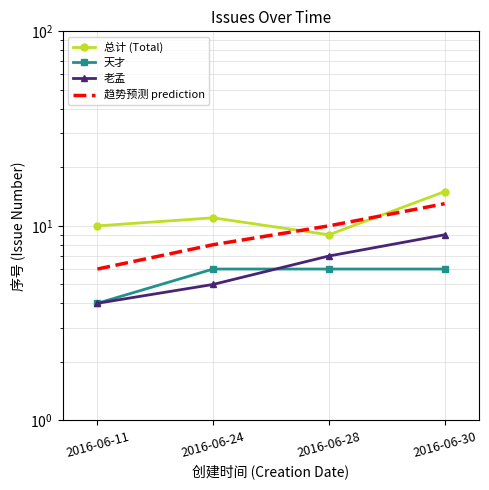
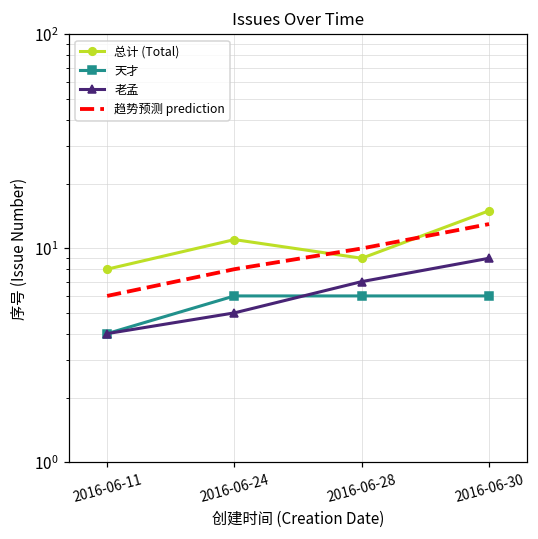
总计 (Total), 2016-06-11: 10 -> 8
